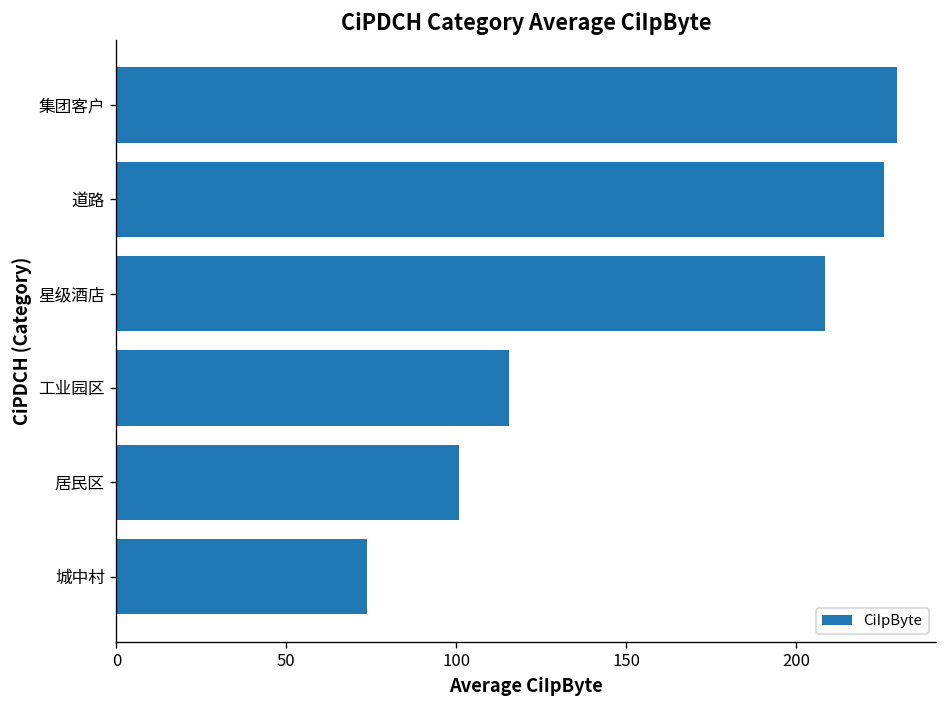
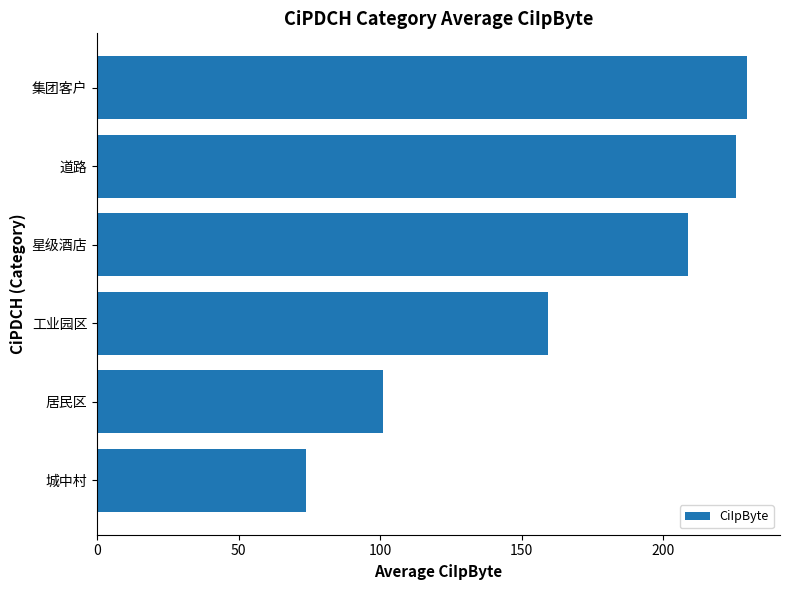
工业园区: 116 -> 159
